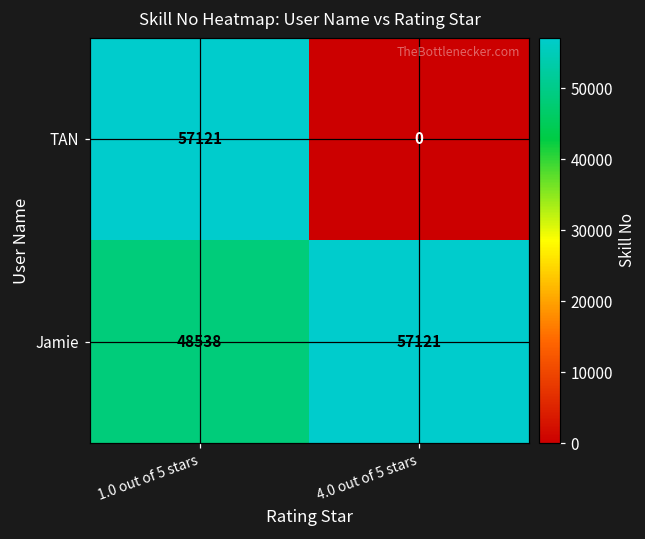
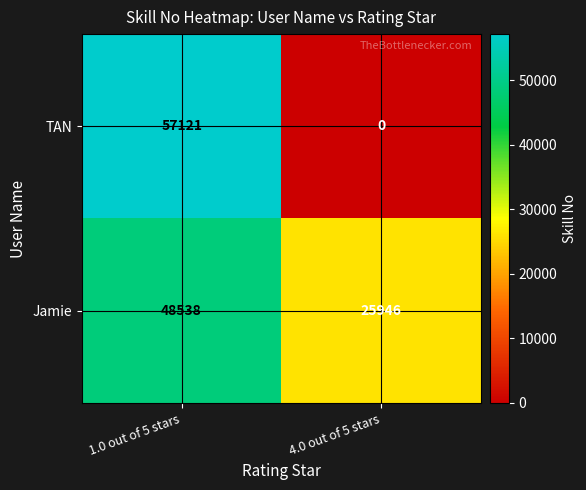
Jamie, 4.0 out of 5 stars: 57121 -> 25946
